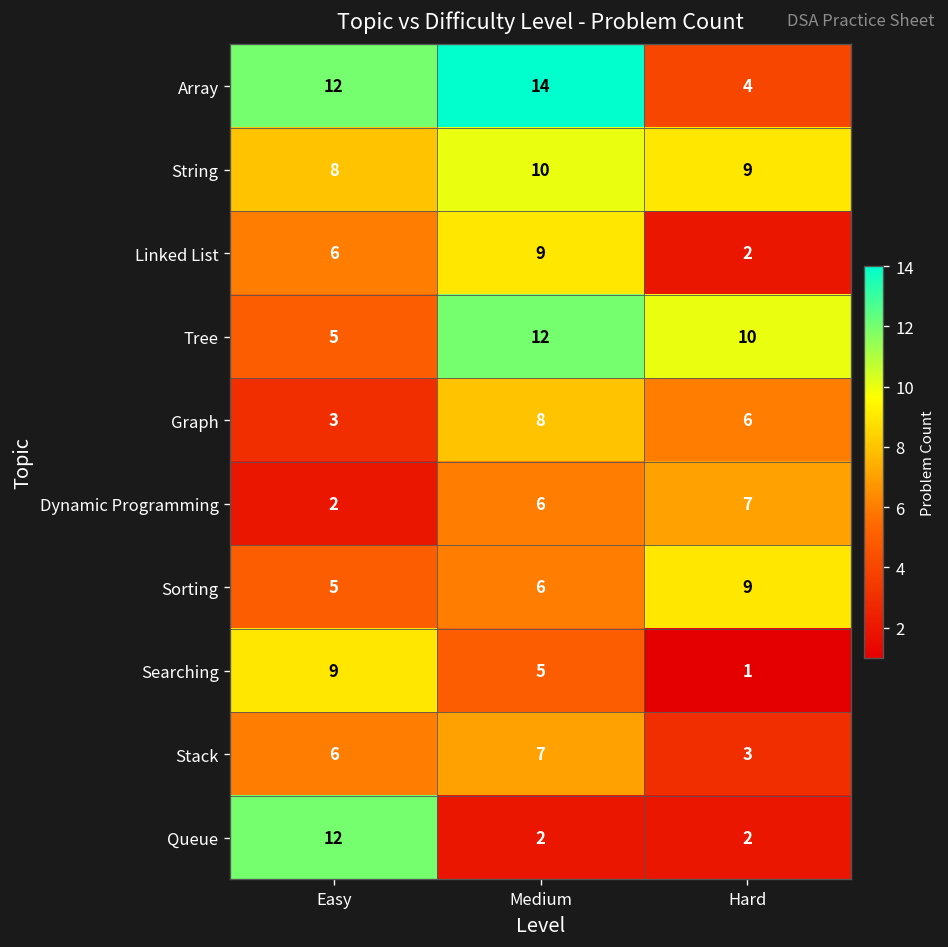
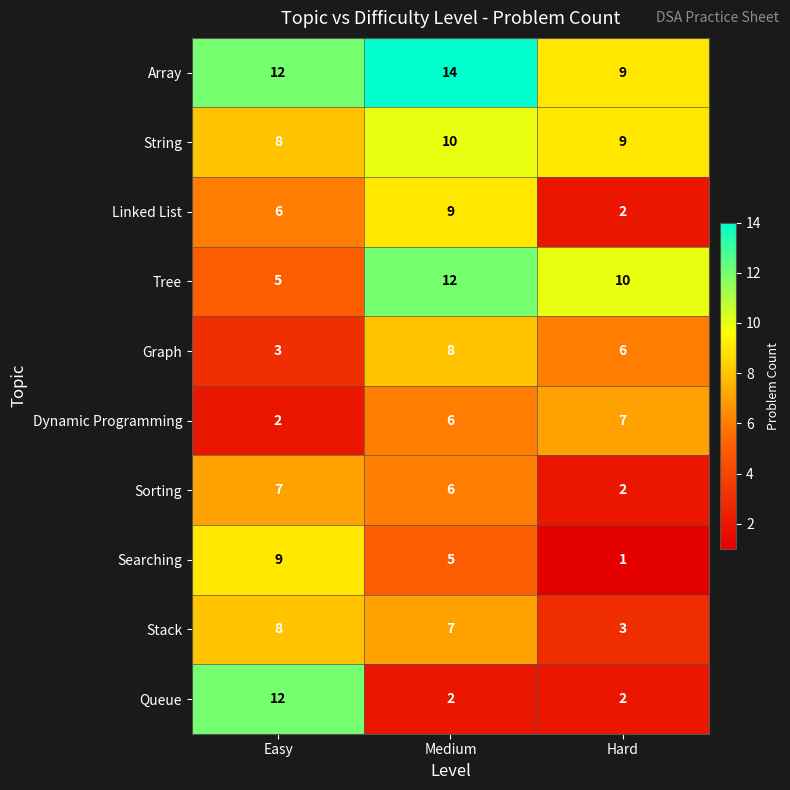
Array, Hard: 4 -> 9
Sorting, Easy: 5 -> 7
Sorting, Hard: 9 -> 2
Stack, Easy: 6 -> 8
